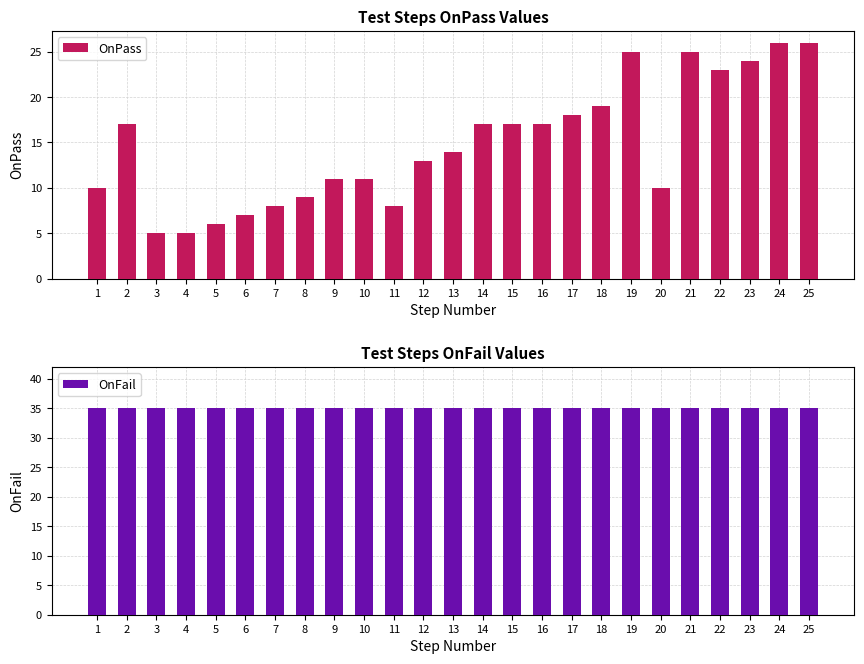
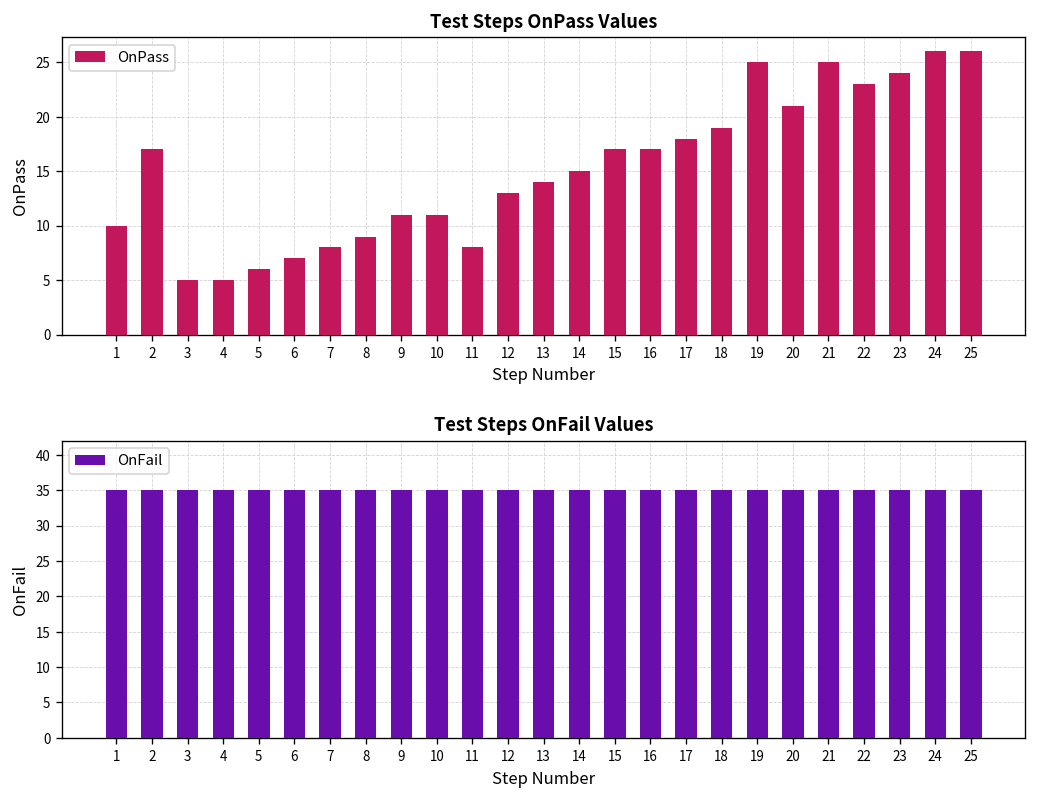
Test Steps OnPass Values, 14: 17 -> 15
Test Steps OnPass Values, 20: 10 -> 21
